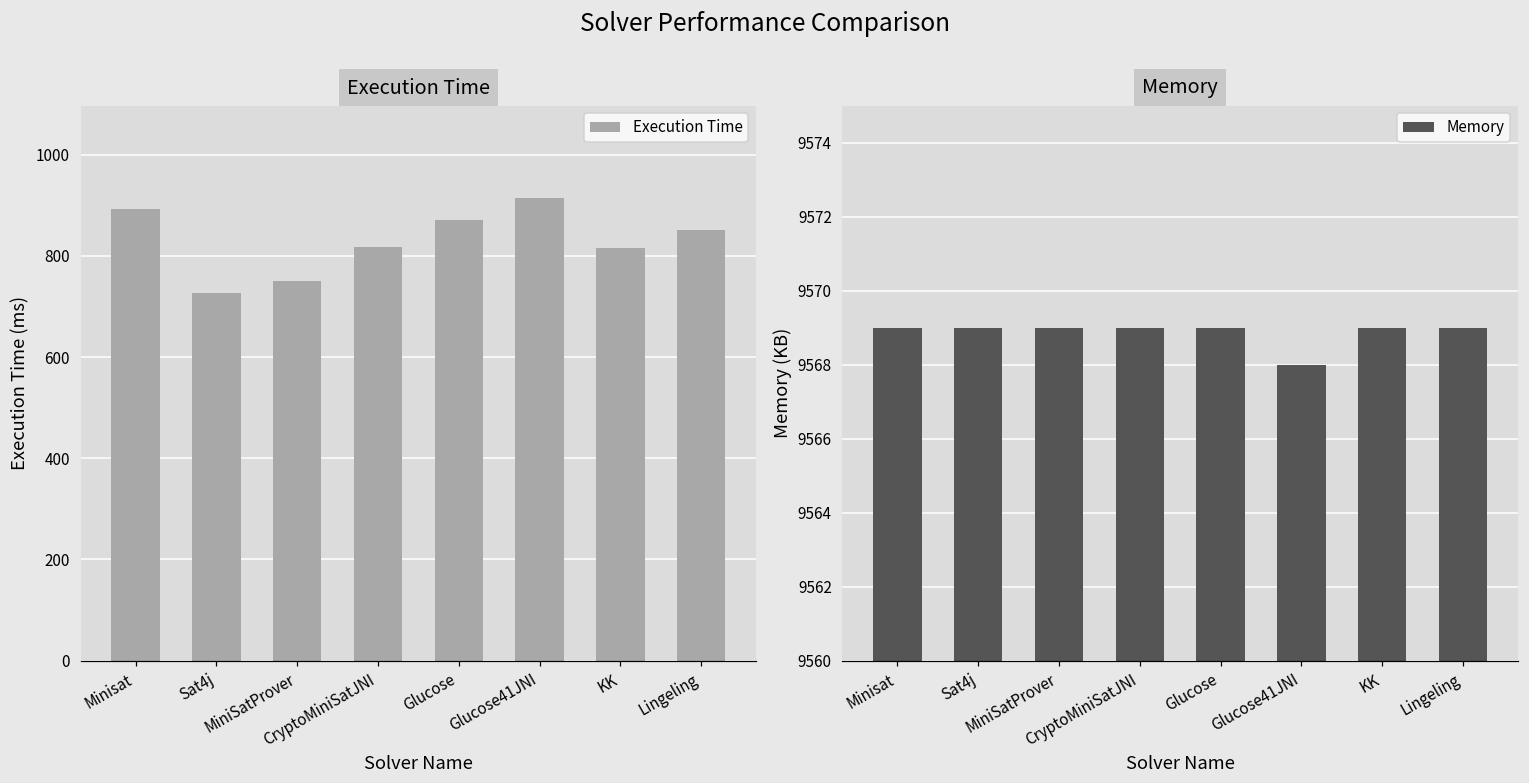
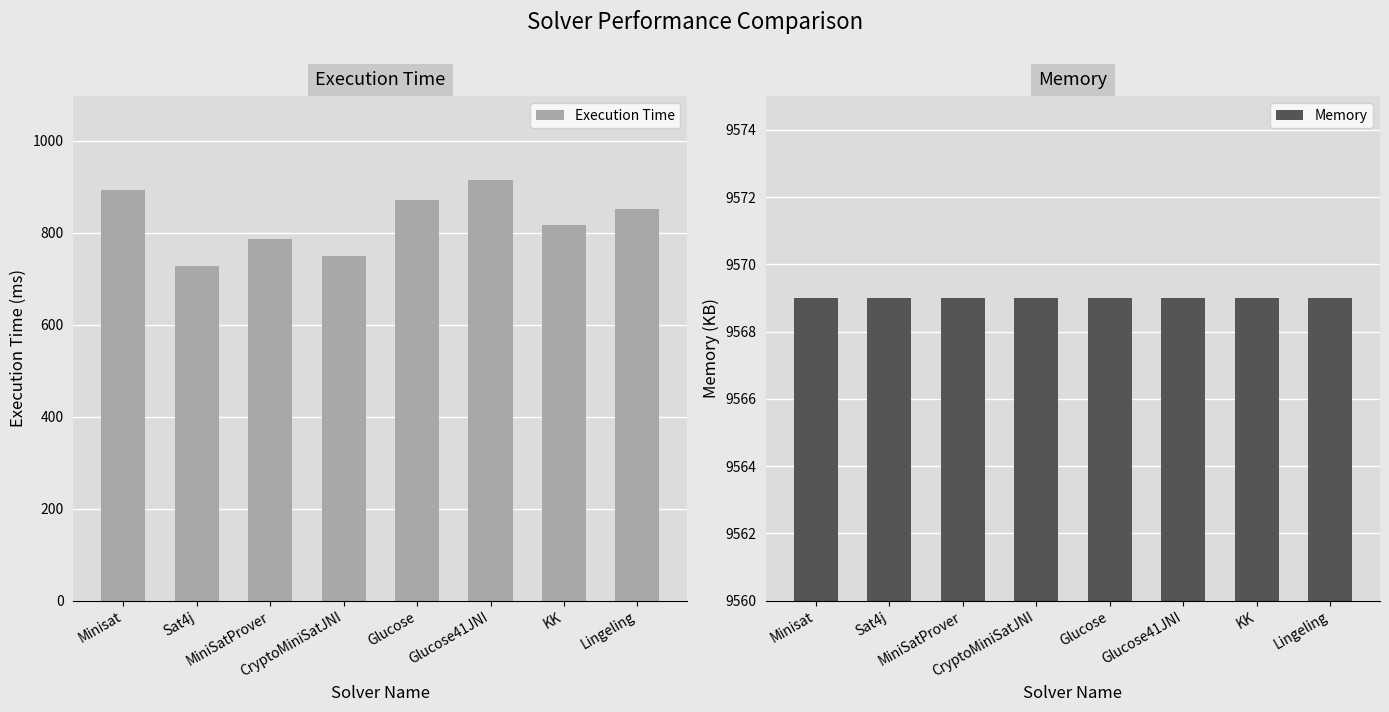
Execution Time, MiniSatProver: 750 -> 790
Execution Time, CryptoMiniSatJNI: 820 -> 750
Memory, Glucose41JNI: 9568 -> 9569
